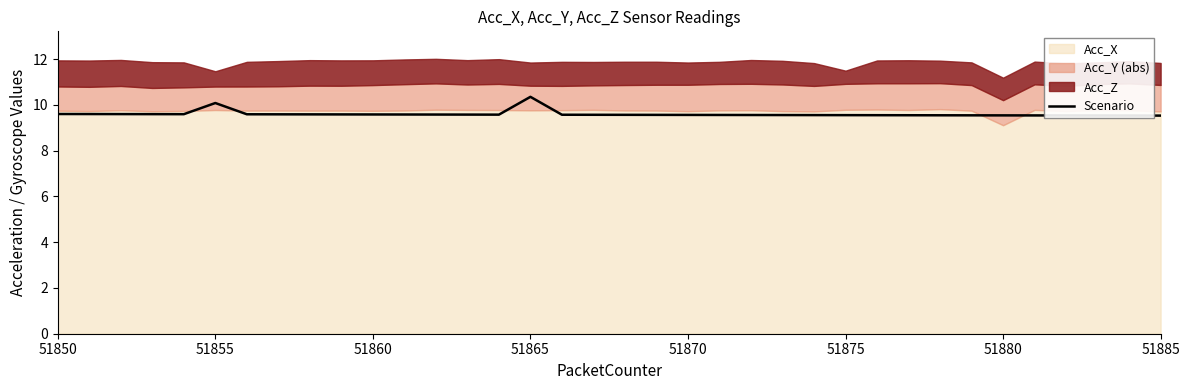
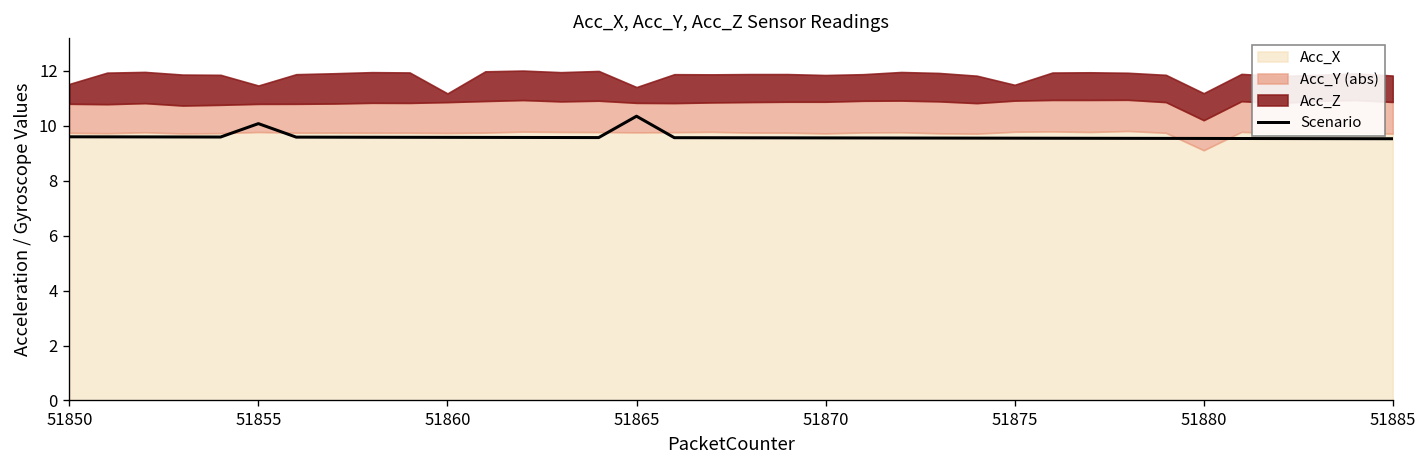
Acc_Z, 51850: 1.1 -> 0.7
Acc_Z, 51860: 1.1 -> 0.3
Acc_Z, 51865: 1.0 -> 0.6
